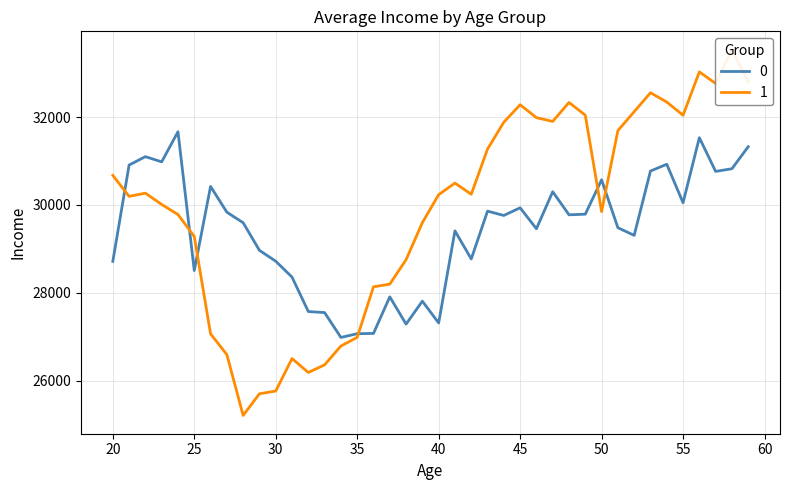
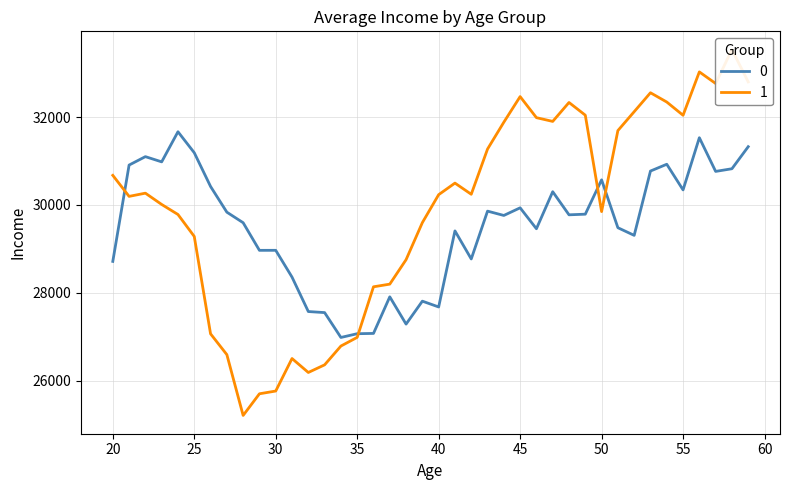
0, 25: 28500 -> 31200
0, 30: 28700 -> 29000
0, 40: 27300 -> 27700
1, 45: 32300 -> 32500
0, 55: 30100 -> 30300
